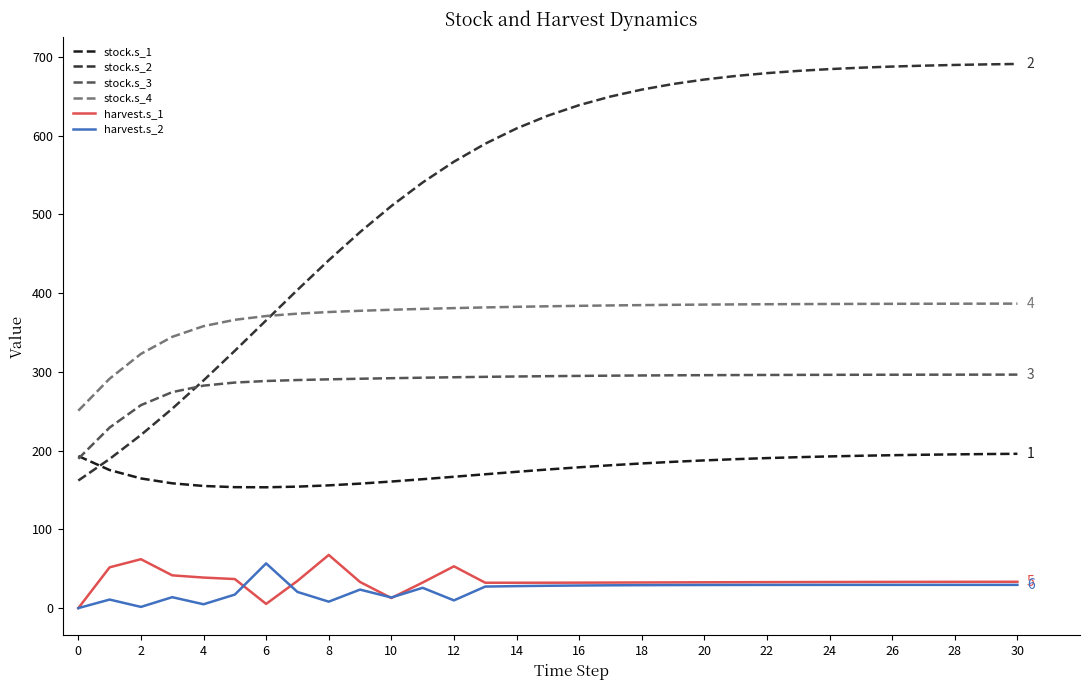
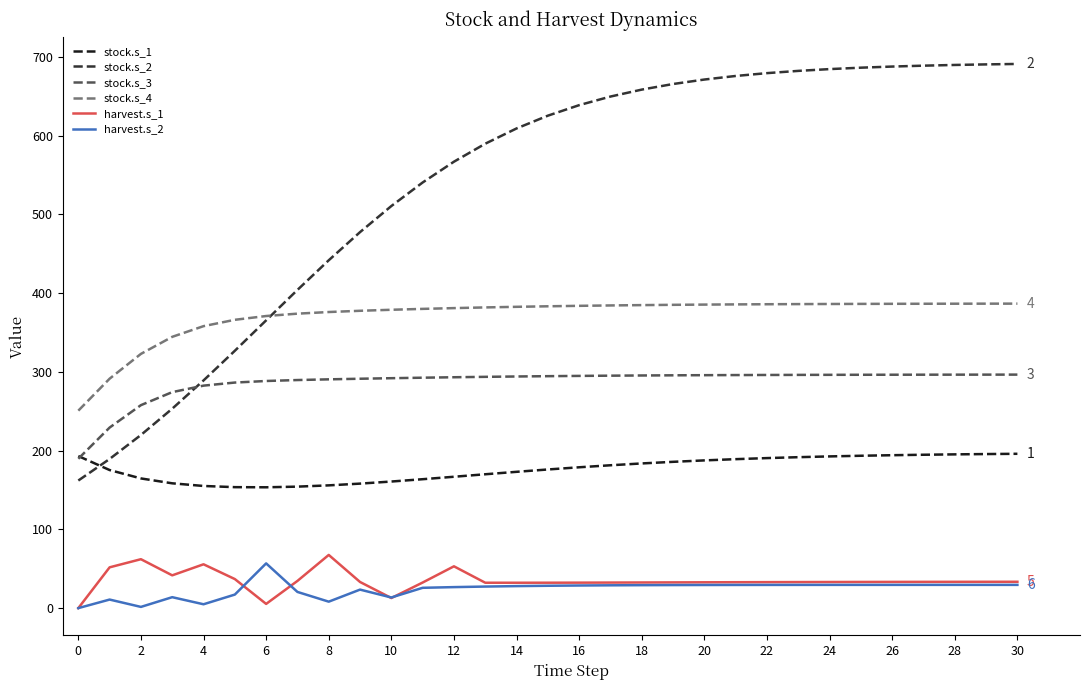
harvest.s_1, 4: 40 -> 60
harvest.s_2, 12: 10 -> 30
